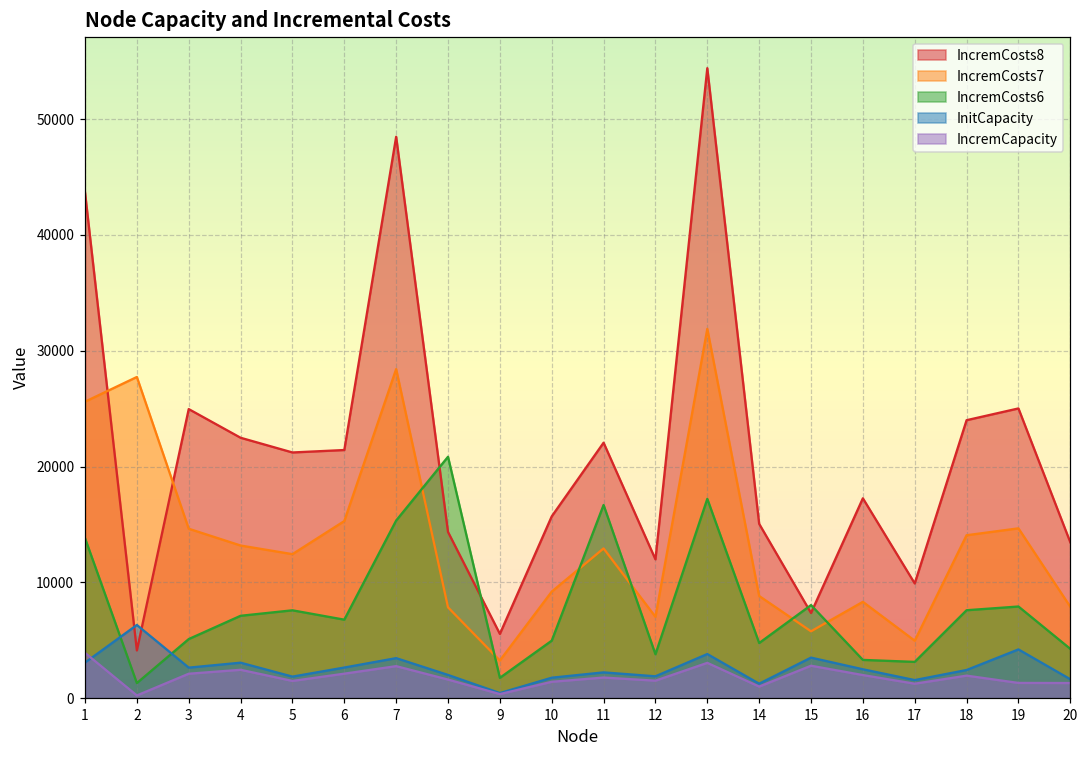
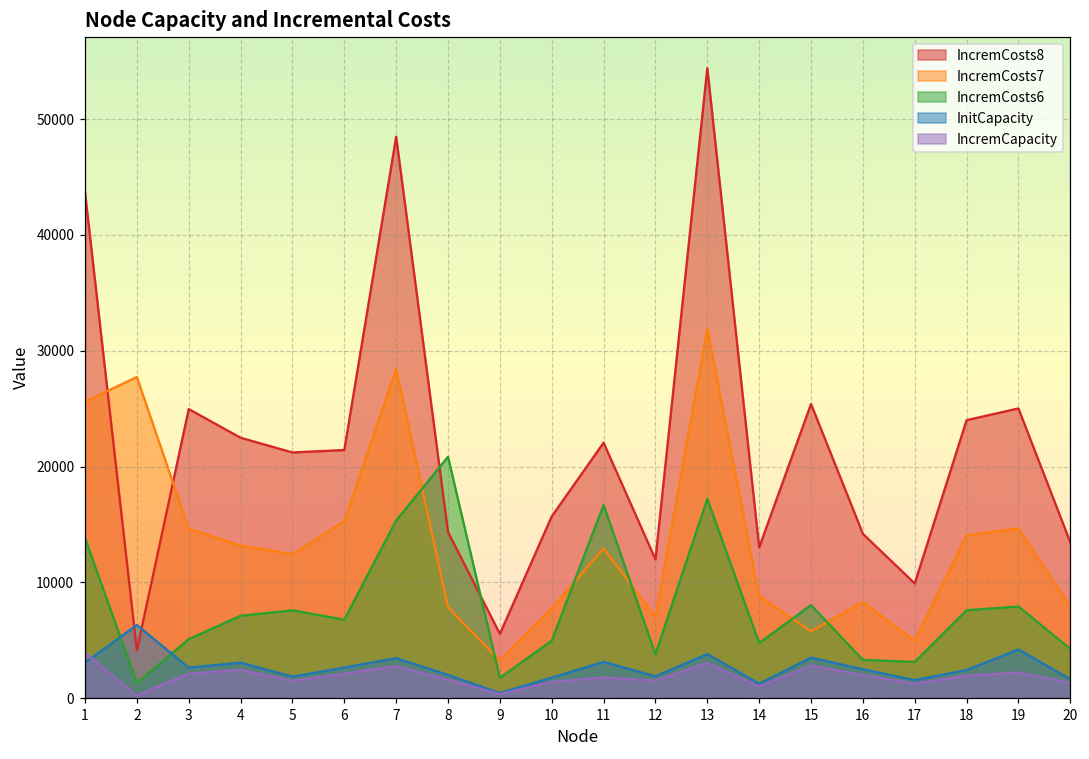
IncremCosts7, 10: 9200 -> 7800
InitCapacity, 11: 2200 -> 3100
IncremCosts8, 14: 15100 -> 13000
IncremCosts8, 15: 7400 -> 25400
IncremCosts8, 16: 17300 -> 14200
IncremCapacity, 19: 1300 -> 2200
